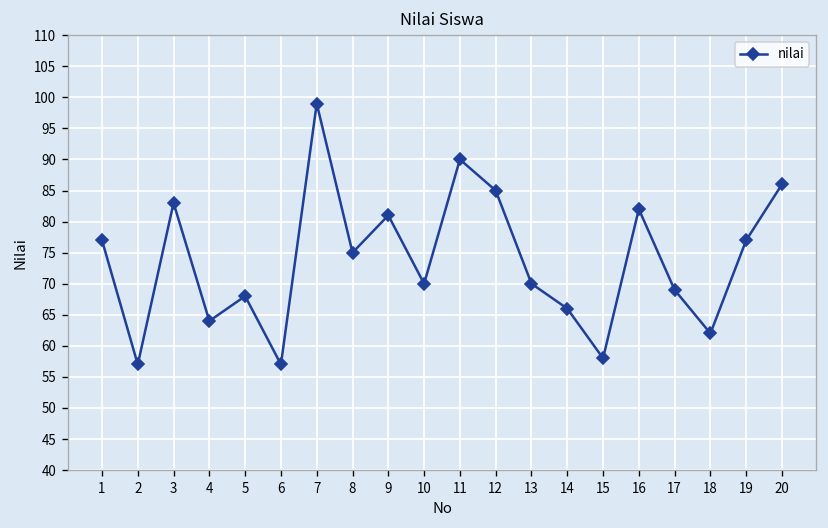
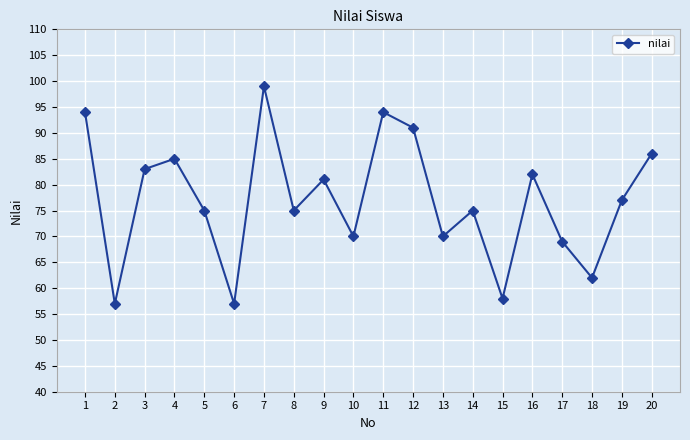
1: 77 -> 94
4: 64 -> 85
5: 68 -> 75
11: 90 -> 94
12: 85 -> 91
14: 66 -> 75
